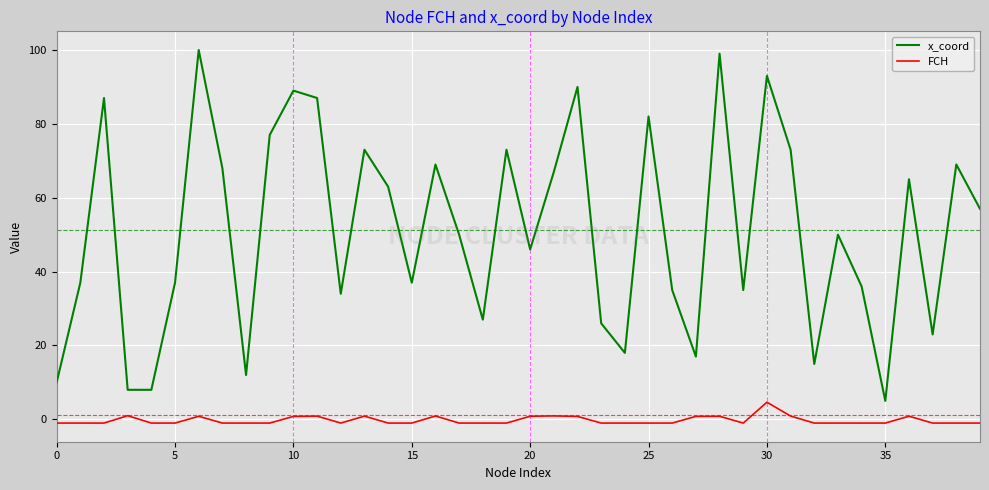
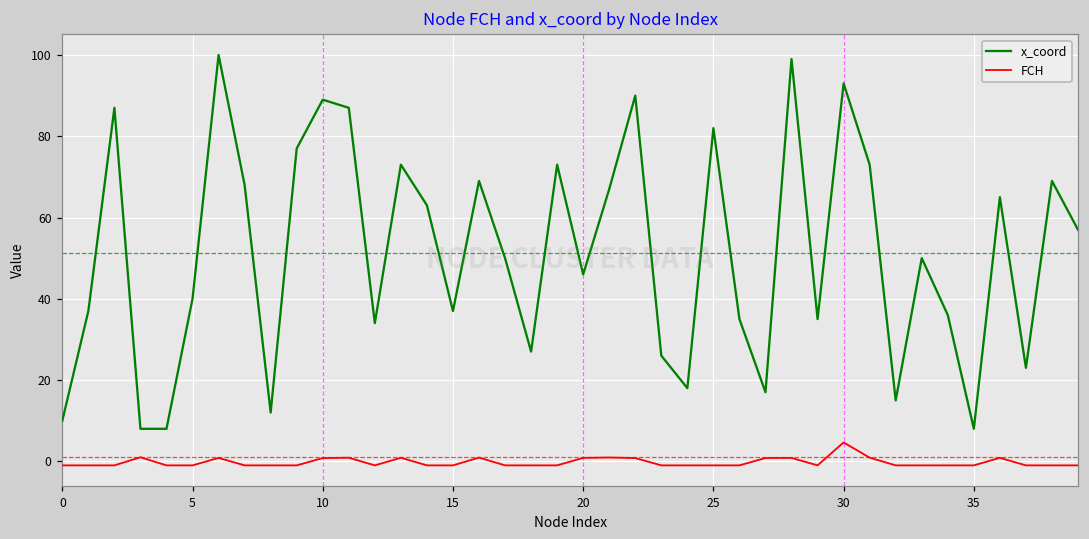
x_coord, 5: 37 -> 40
x_coord, 35: 5 -> 8
